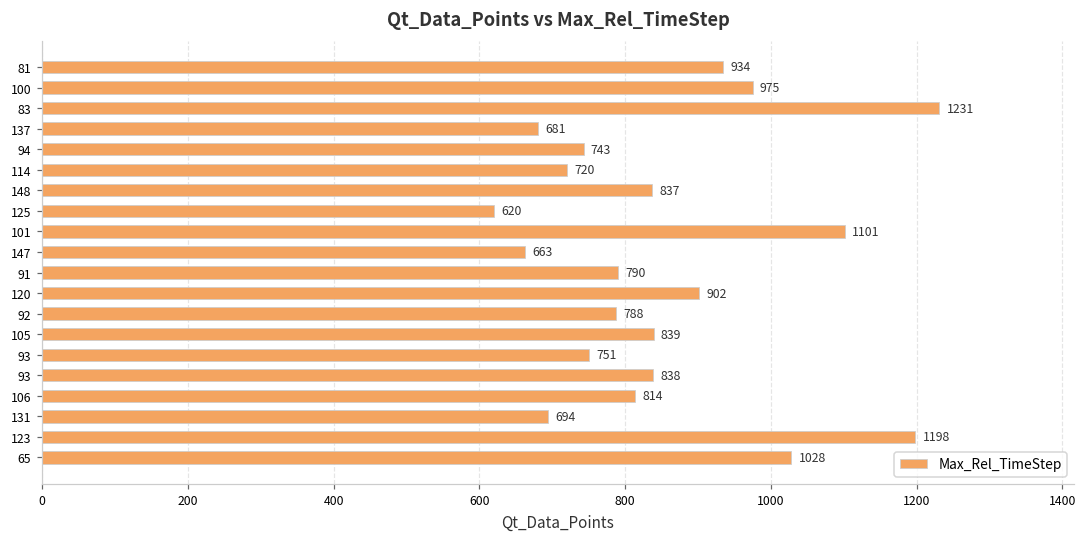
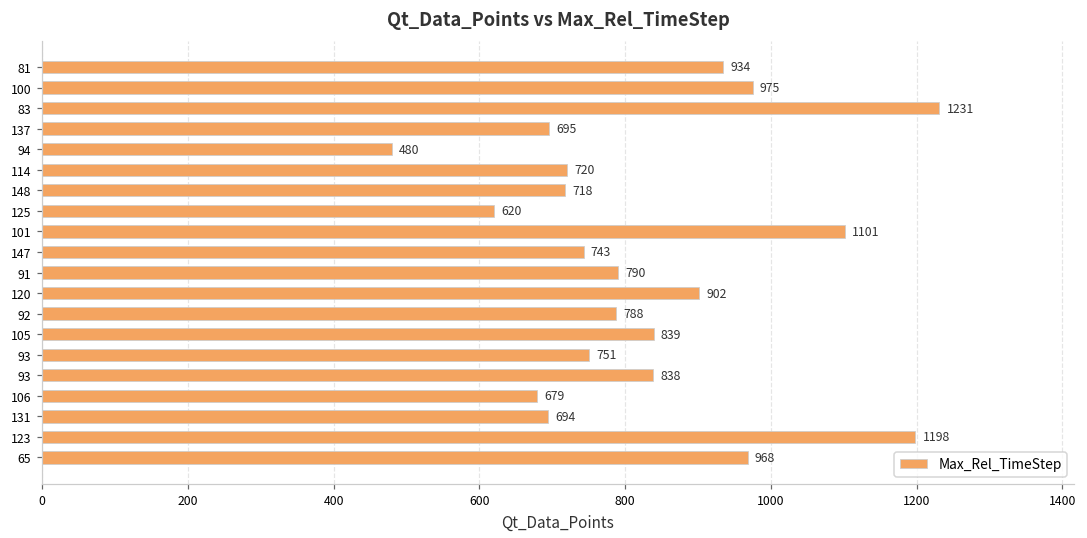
137: 681 -> 695
94: 743 -> 480
148: 837 -> 718
147: 663 -> 743
106: 814 -> 679
65: 1028 -> 968
